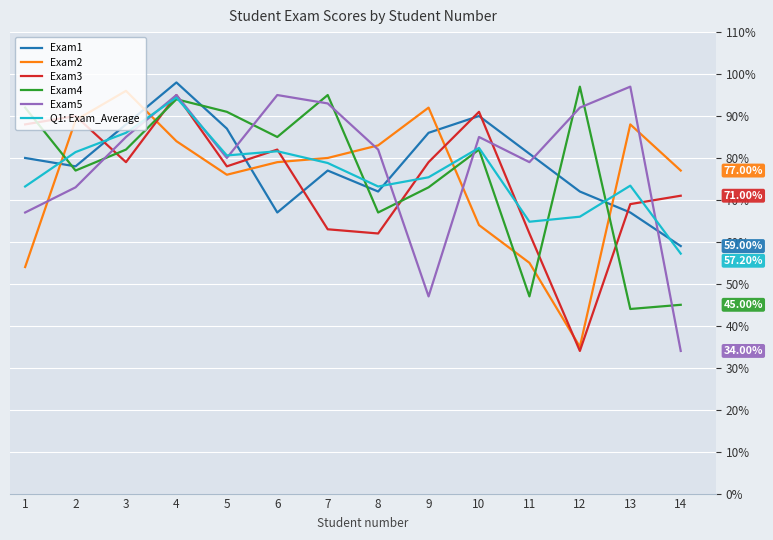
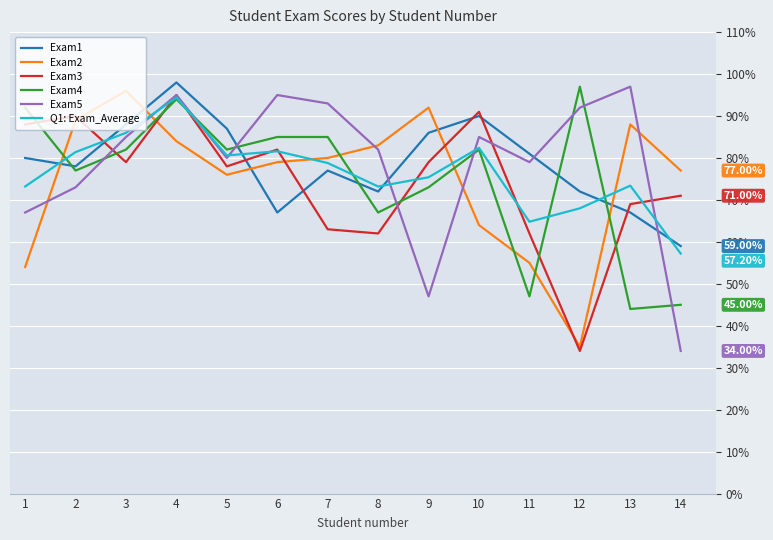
Exam4, 5: 91% -> 82%
Exam4, 7: 95% -> 85%
Q1: Exam_Average, 12: 66% -> 68%
